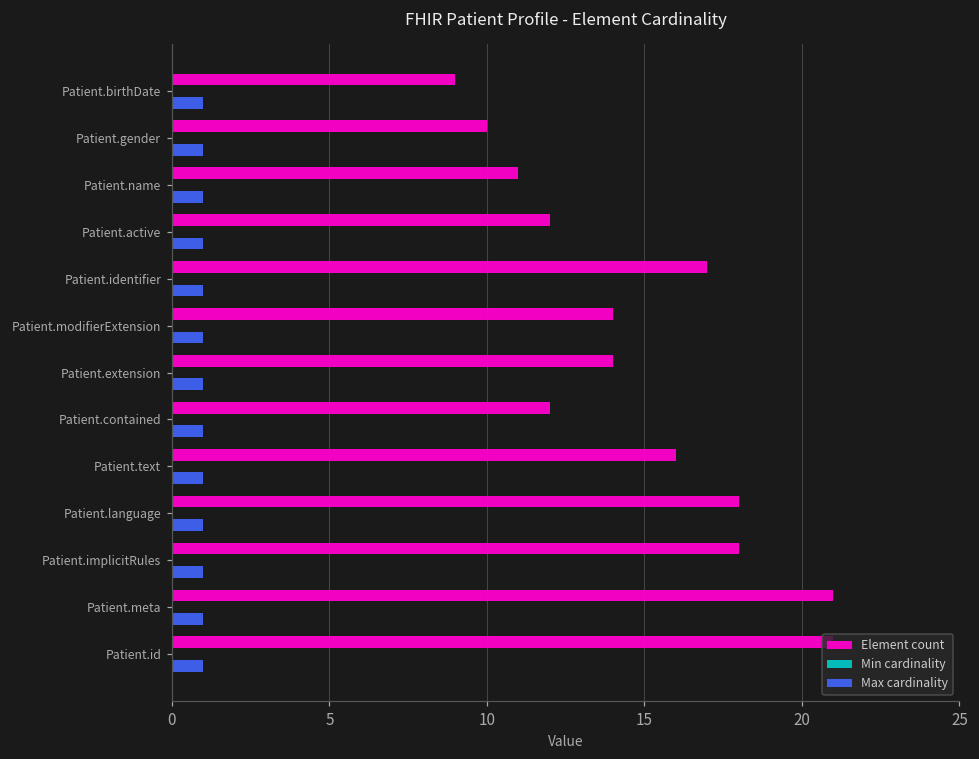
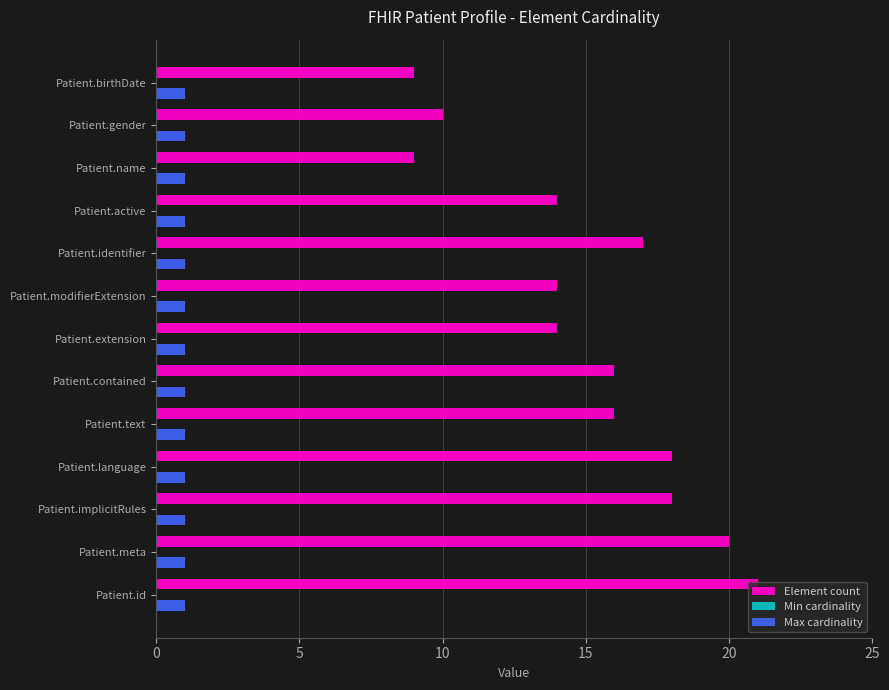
Element count, Patient.name: 11 -> 9
Element count, Patient.active: 12 -> 14
Element count, Patient.contained: 12 -> 16
Element count, Patient.meta: 21 -> 20
